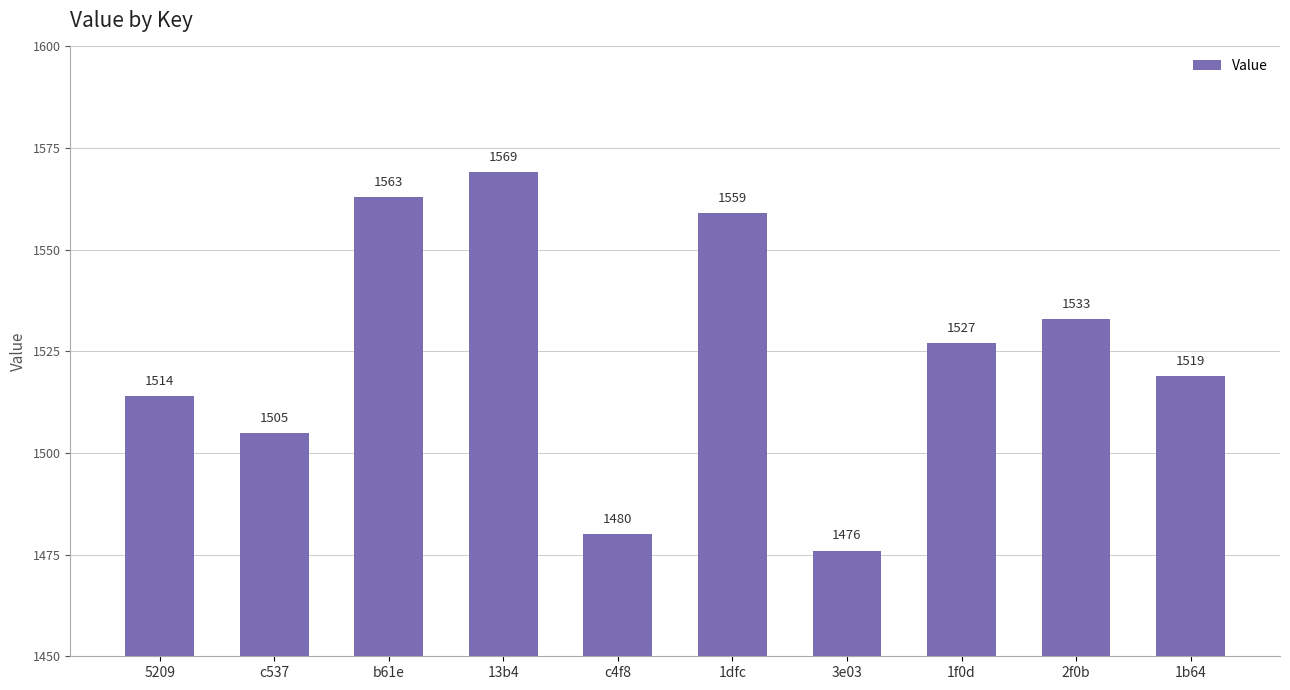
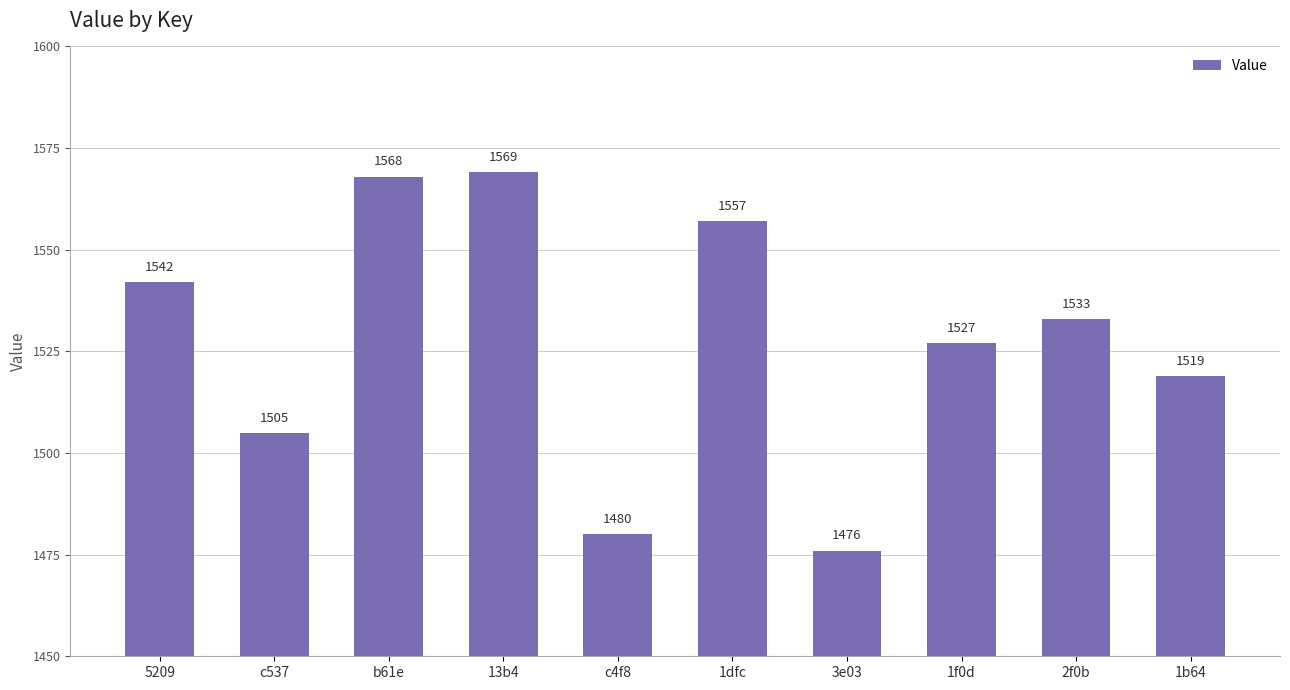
5209: 1514 -> 1542
b61e: 1563 -> 1568
1dfc: 1559 -> 1557
